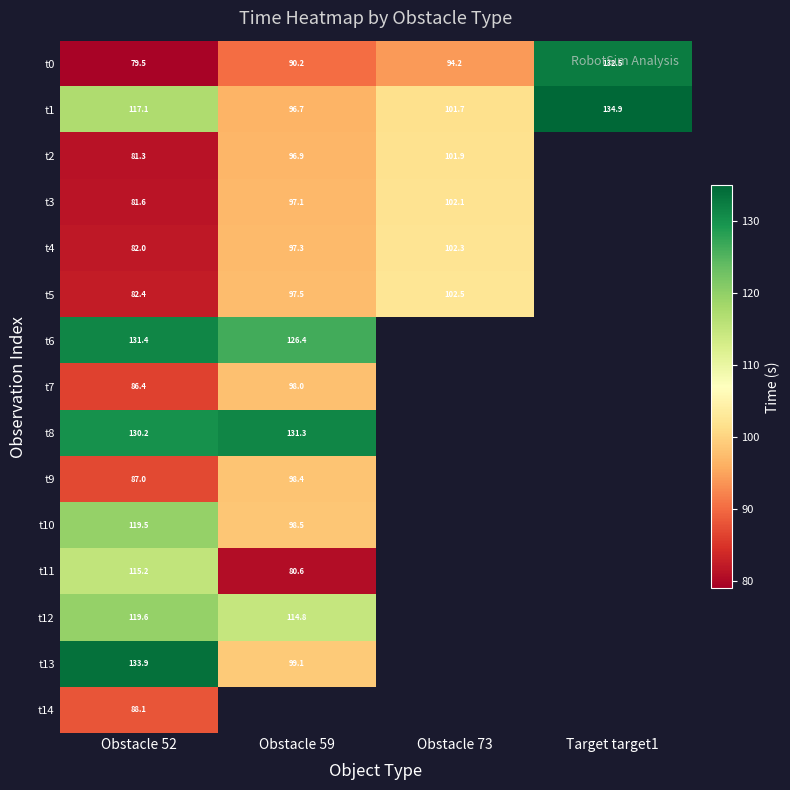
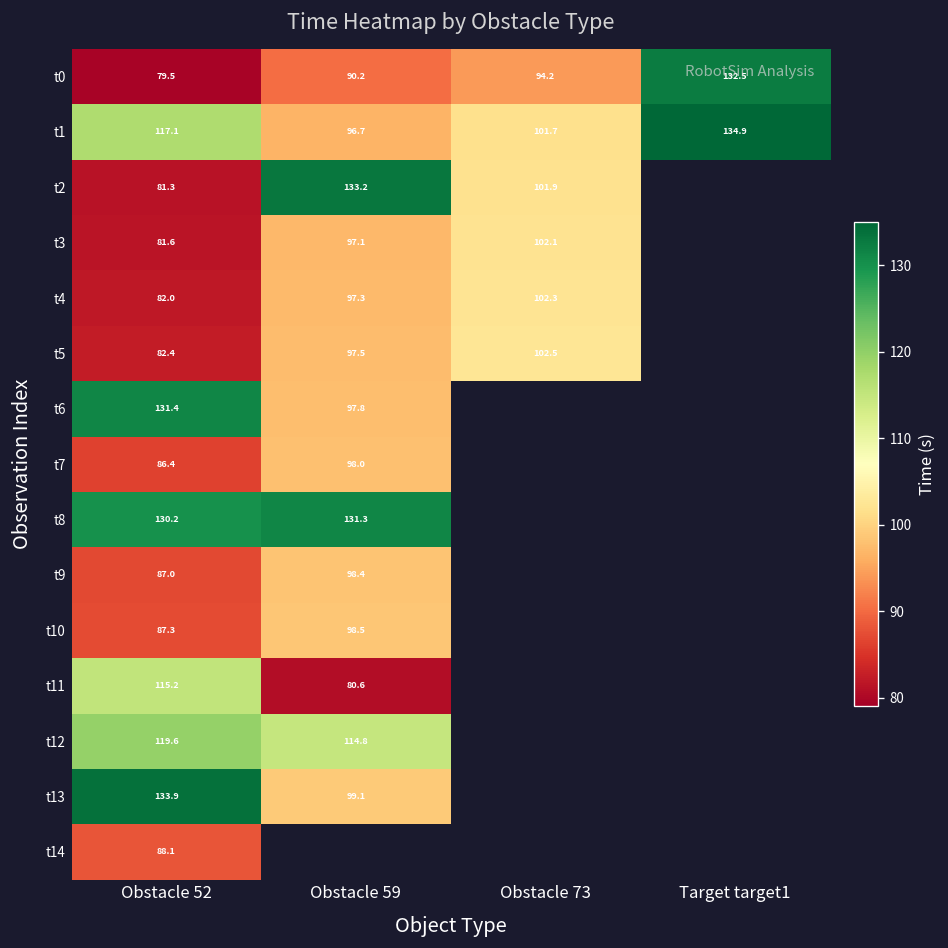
t2, Obstacle 59: 96.9 -> 133.2
t6, Obstacle 59: 126.4 -> 97.8
t10, Obstacle 52: 119.5 -> 87.3
